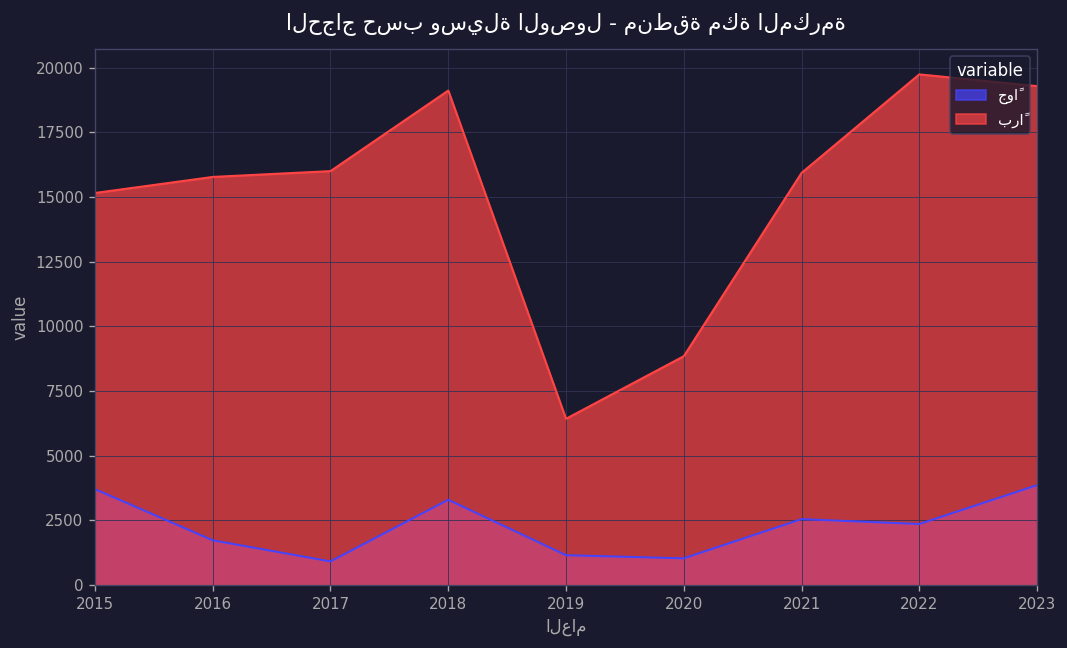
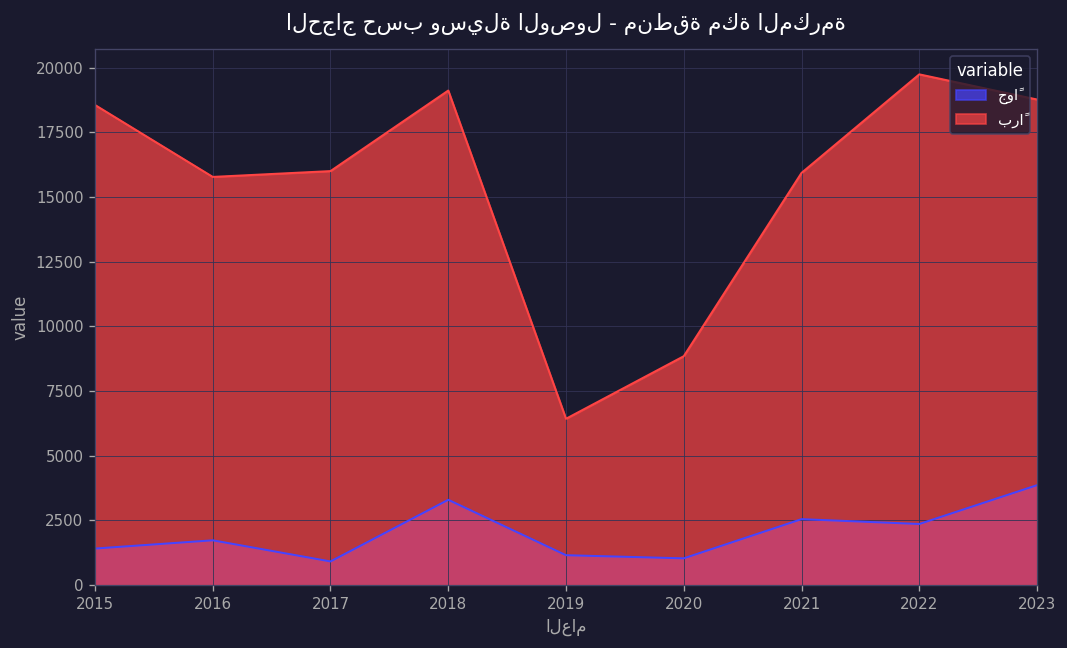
جواً, 2015: 3700 -> 1400
براً, 2015: 15200 -> 18600
براً, 2023: 19300 -> 18800
